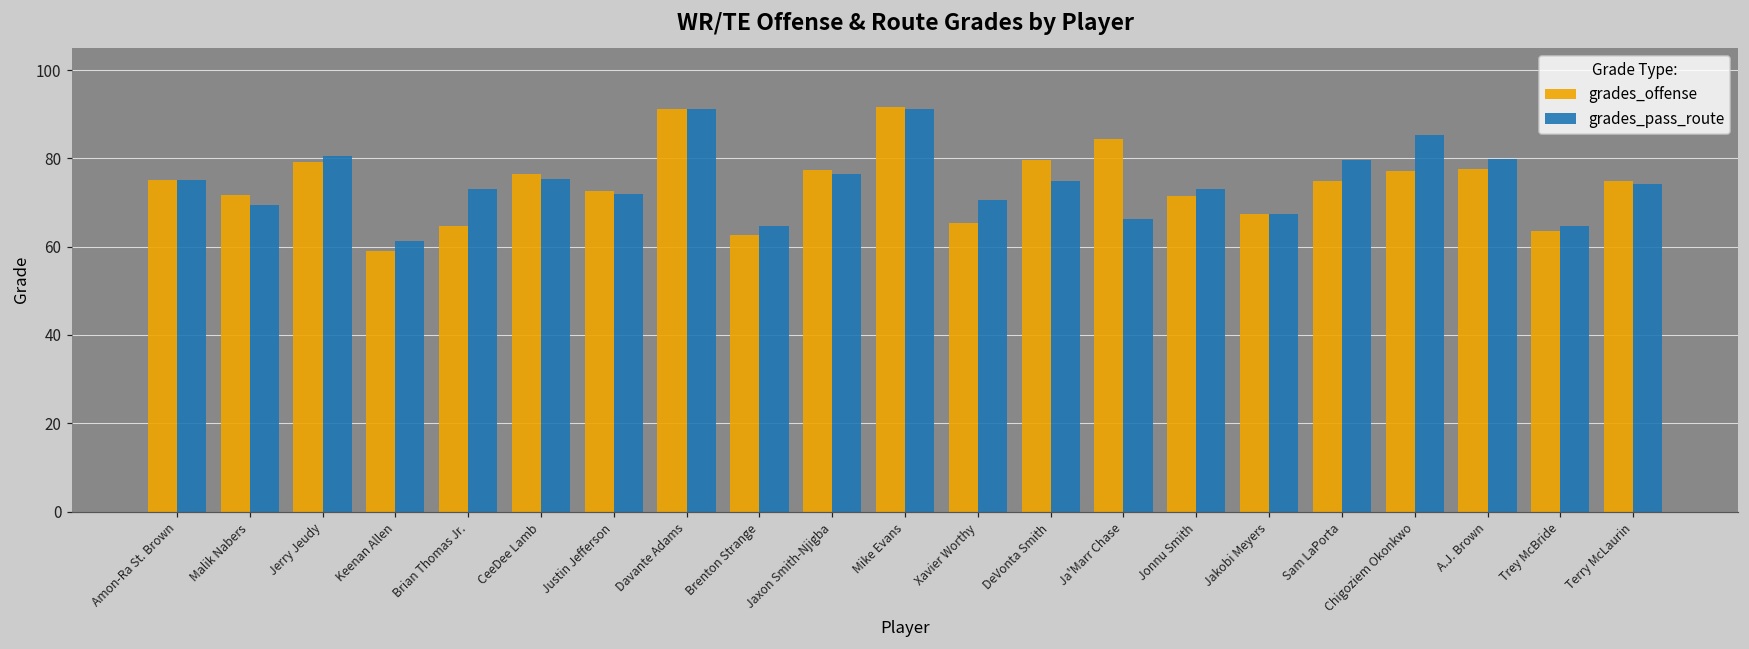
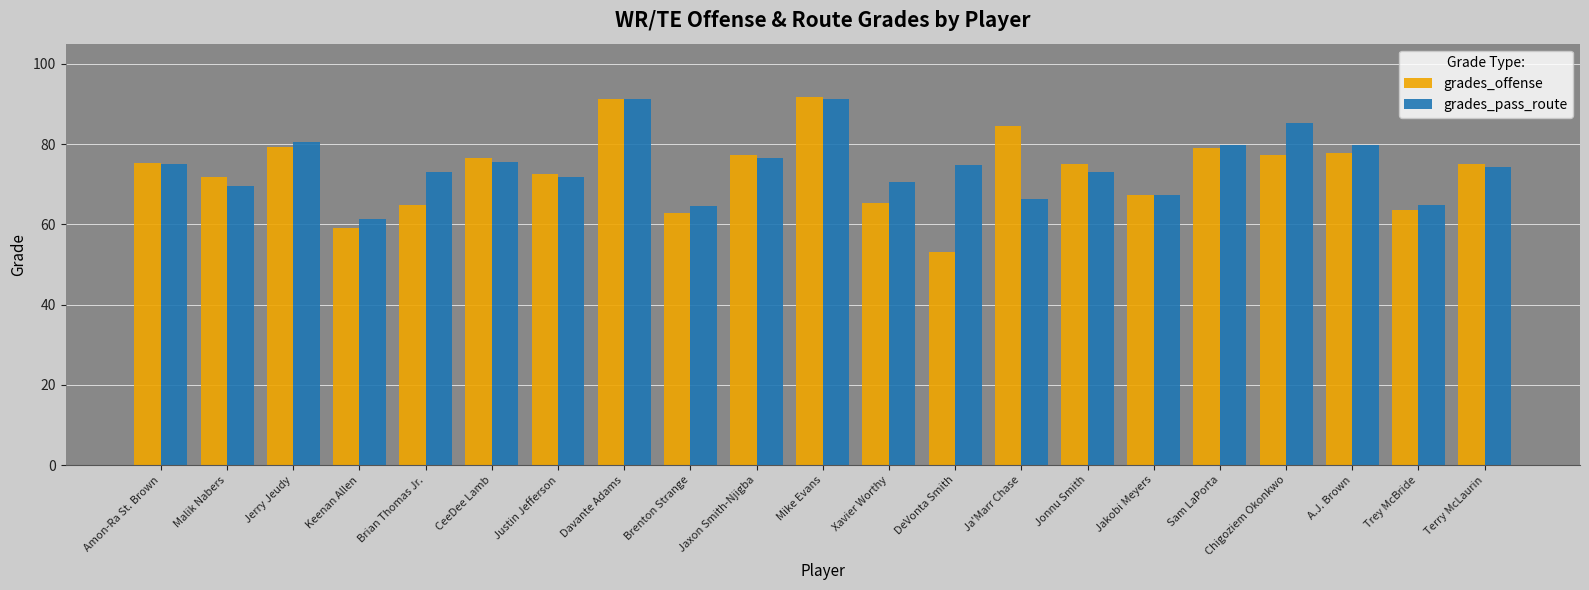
grades_offense, DeVonta Smith: 80 -> 53
grades_offense, Jonnu Smith: 71 -> 75
grades_offense, Sam LaPorta: 75 -> 79
